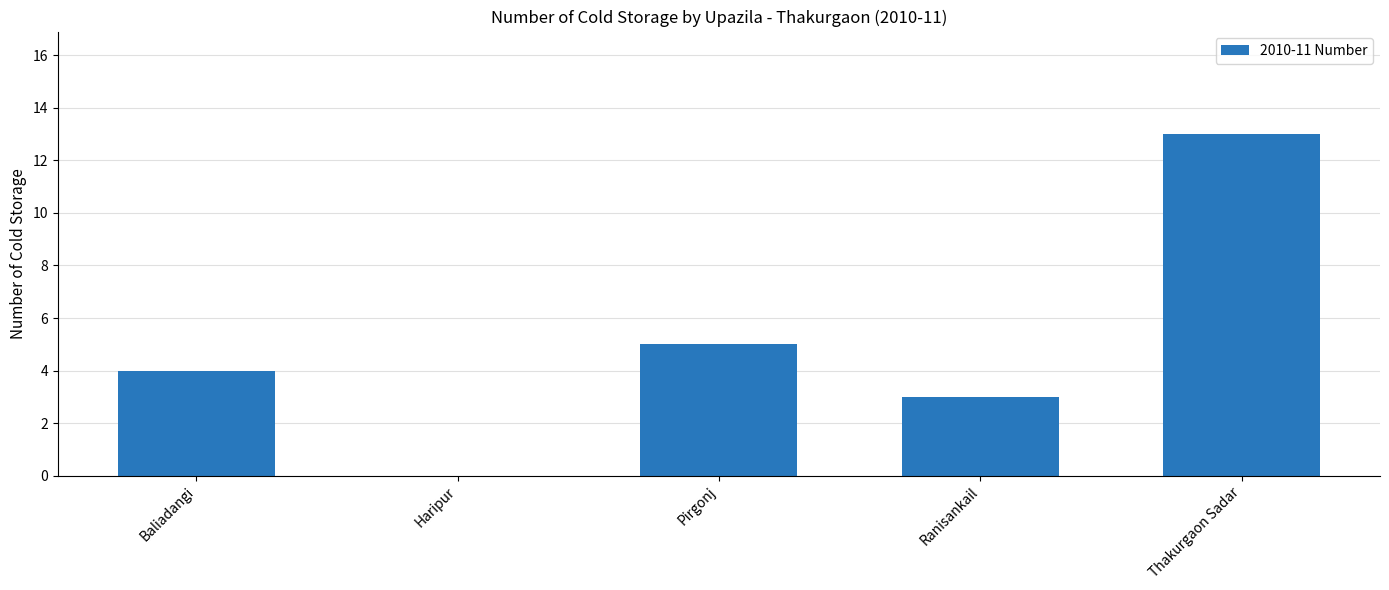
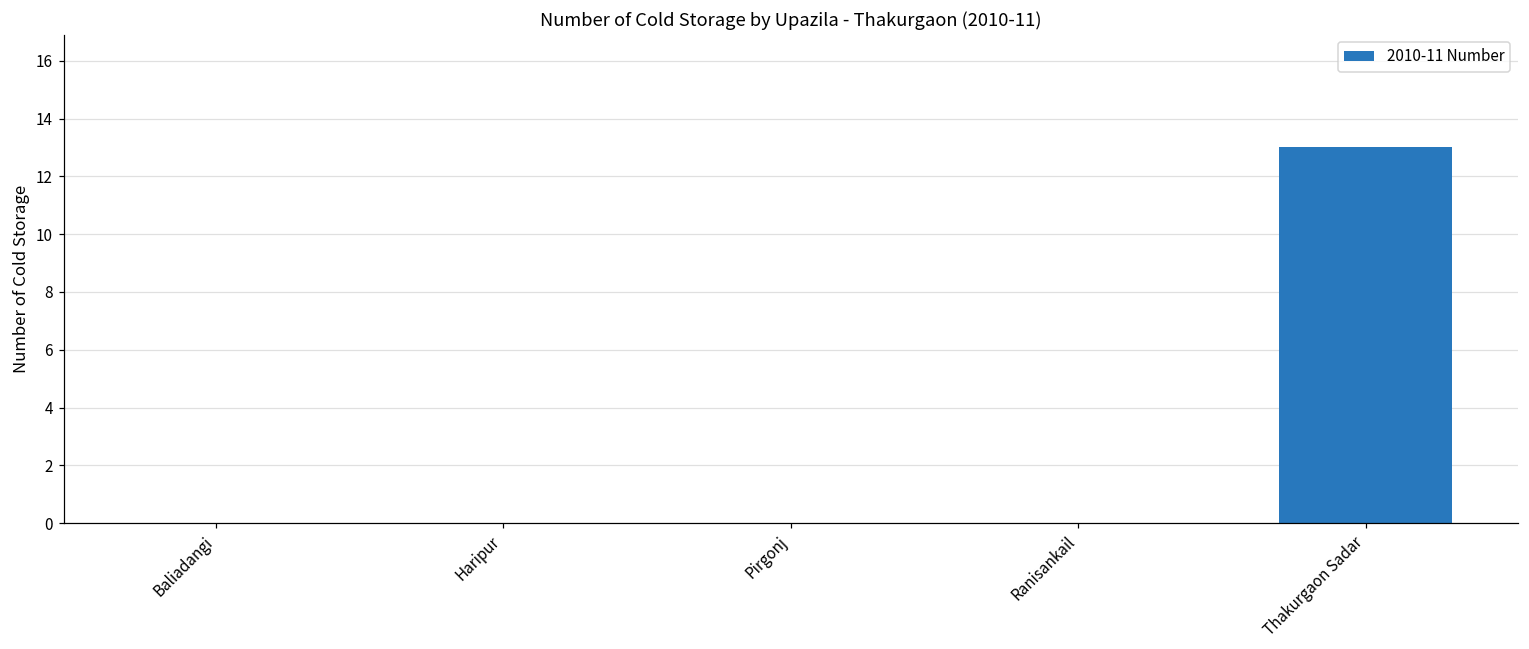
Baliadangi: 4 -> 0
Pirgonj: 5 -> 0
Ranisankail: 3 -> 0
